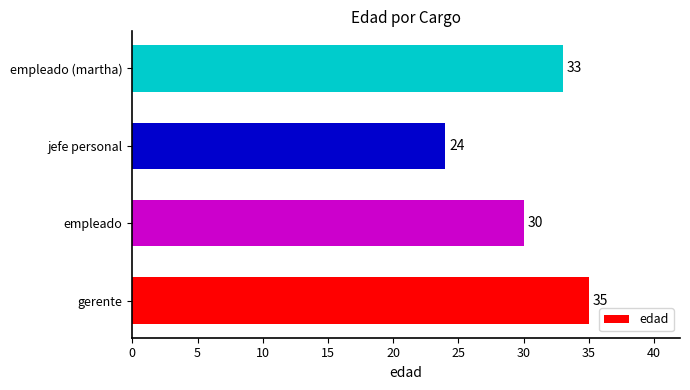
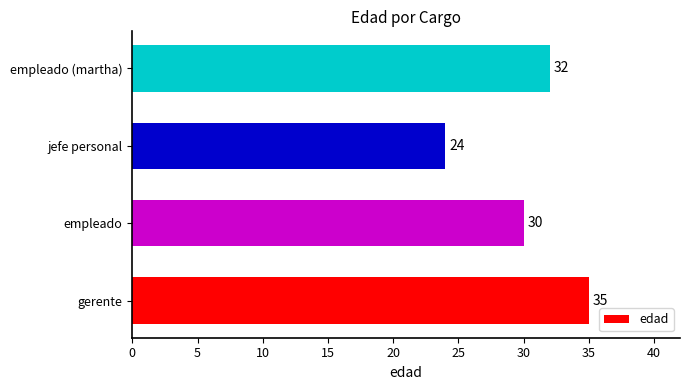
empleado (martha): 33 -> 32
